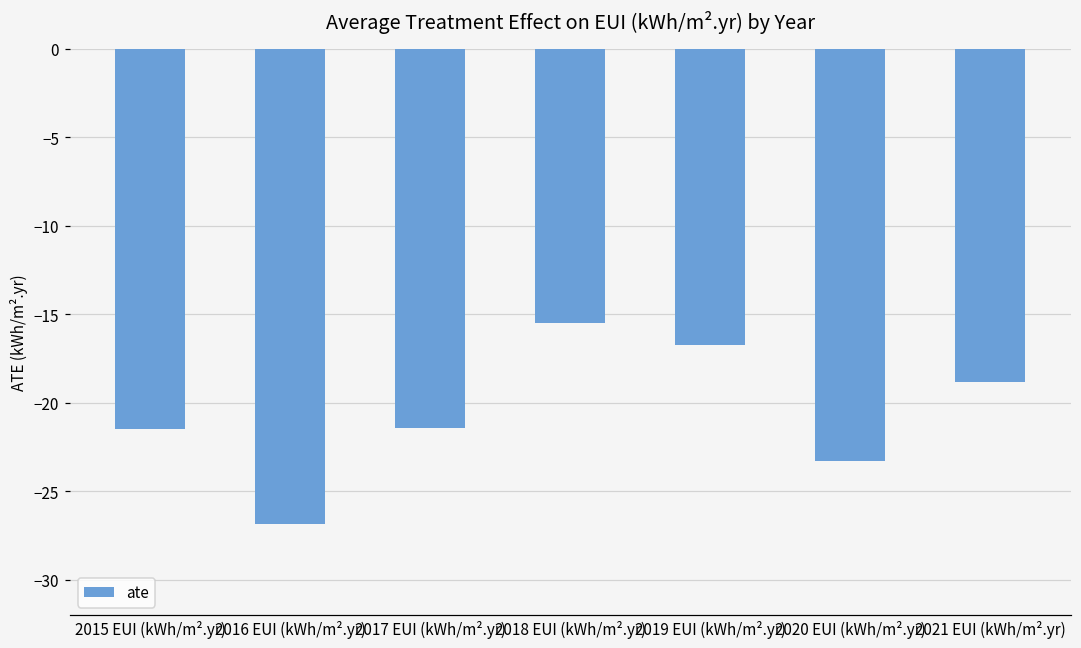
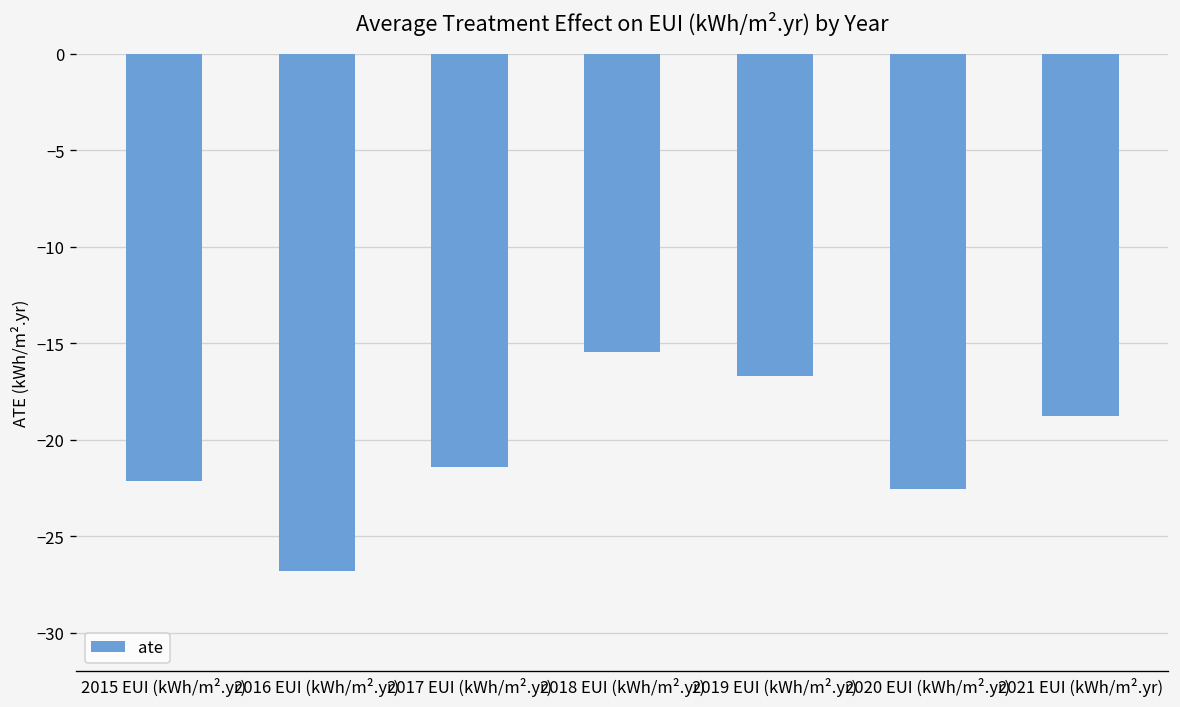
2015 EUI (kWh/m².yr): -21.5 -> -22.1
2020 EUI (kWh/m².yr): -23.3 -> -22.6
